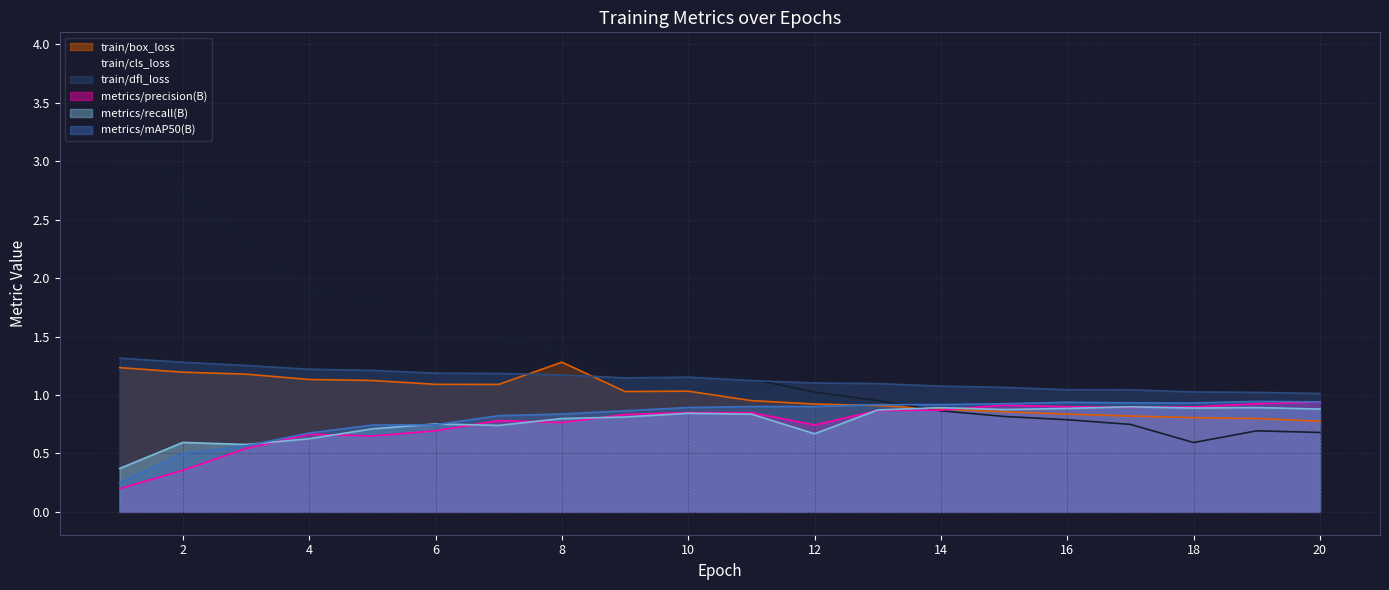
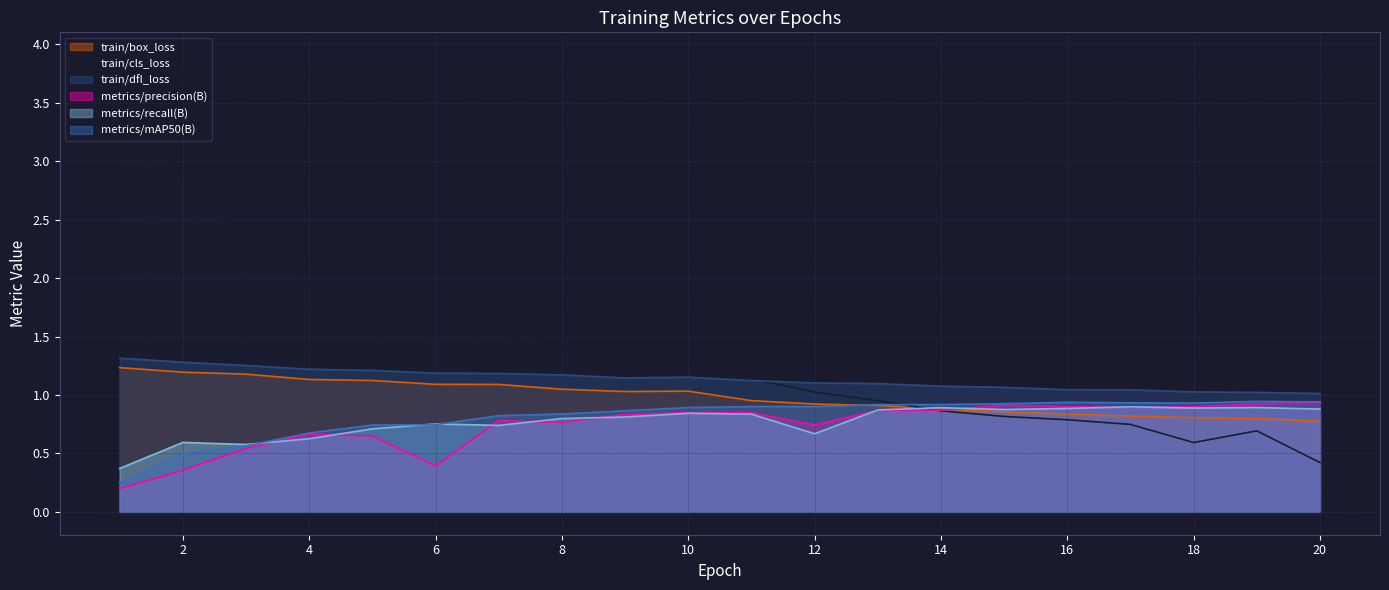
metrics/precision(B), 6: 0.69 -> 0.39
train/box_loss, 8: 1.28 -> 1.05
train/cls_loss, 20: 0.68 -> 0.42
